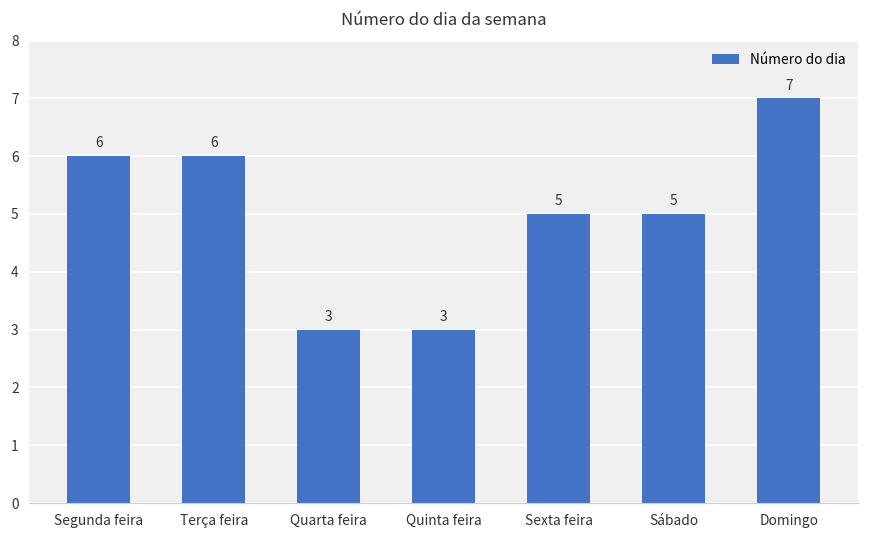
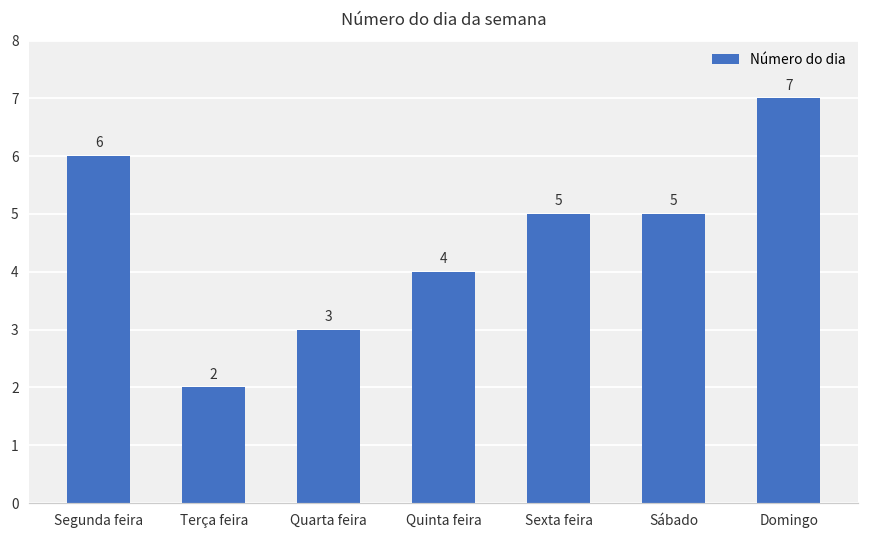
Terça feira: 6 -> 2
Quinta feira: 3 -> 4
